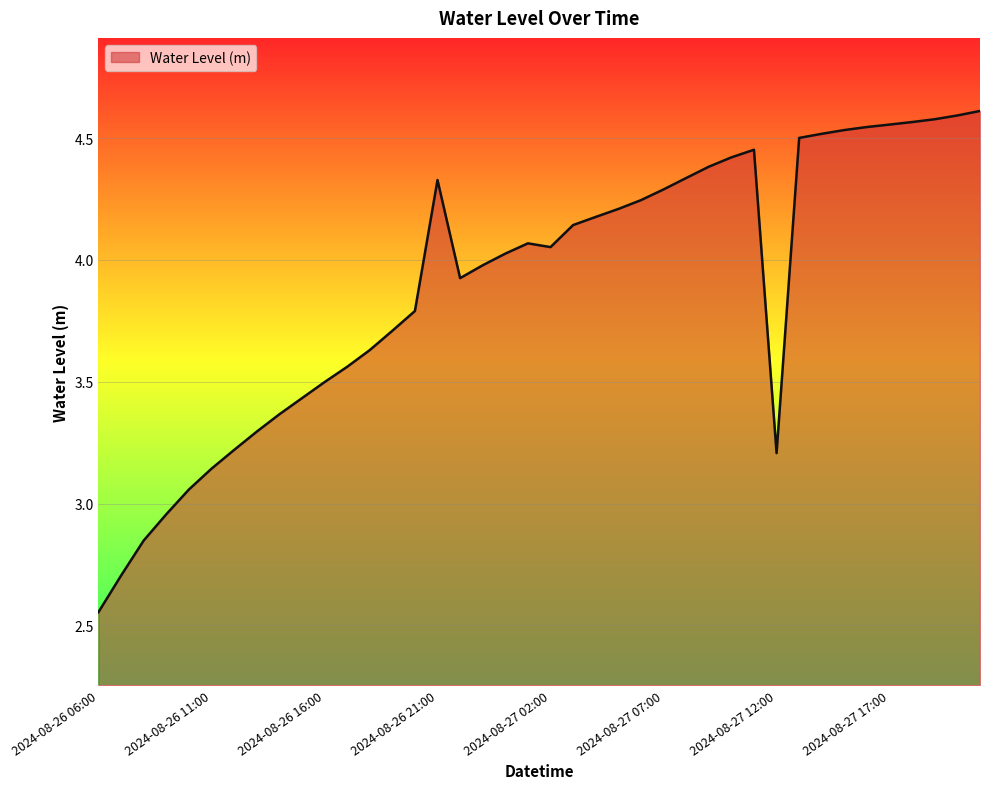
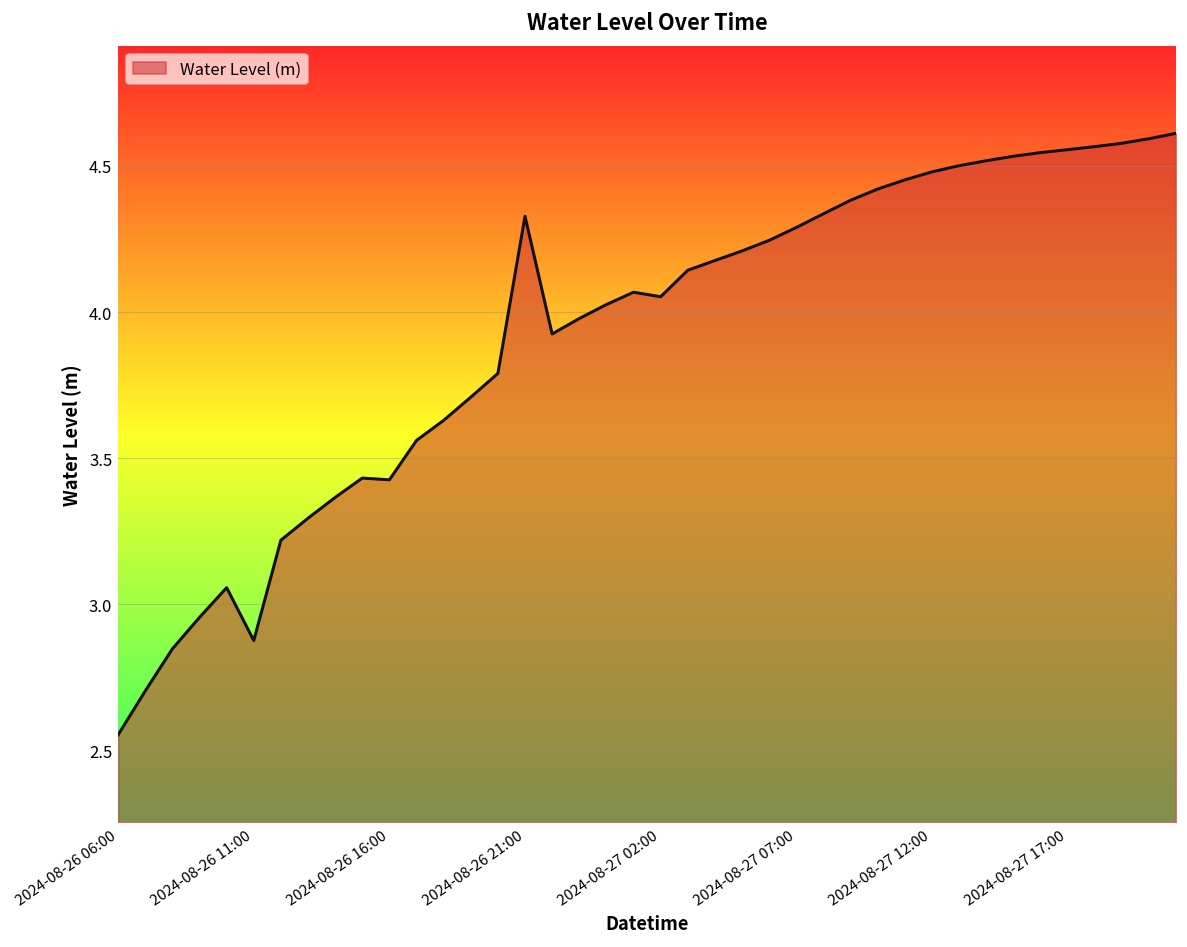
2024-08-26 11:00: 3.14 -> 2.88
2024-08-26 16:00: 3.50 -> 3.43
2024-08-27 12:00: 3.21 -> 4.48
